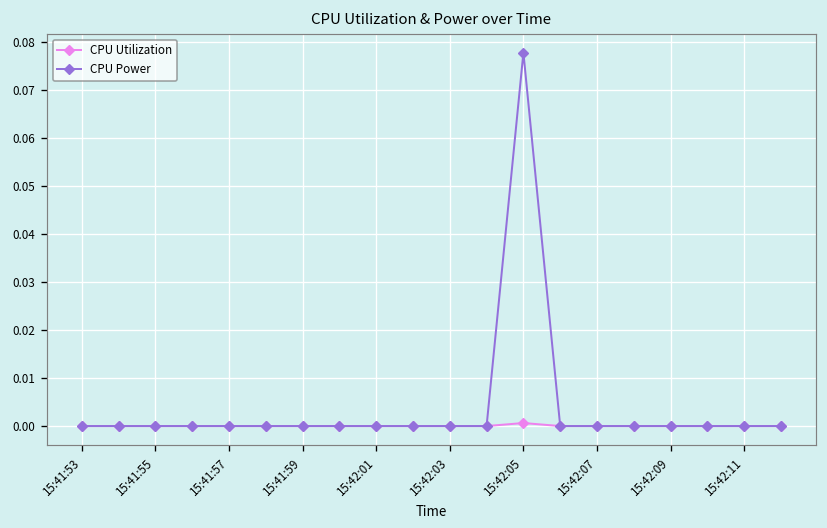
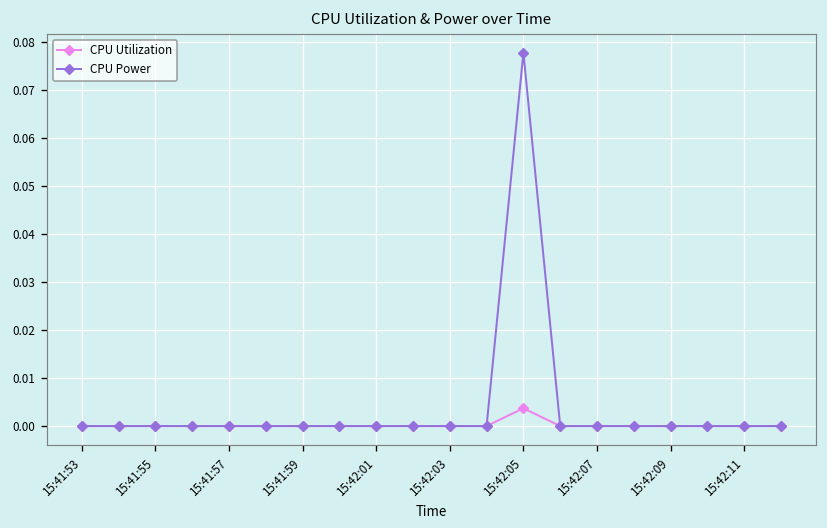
CPU Utilization, 15:42:05: 0.001 -> 0.004
